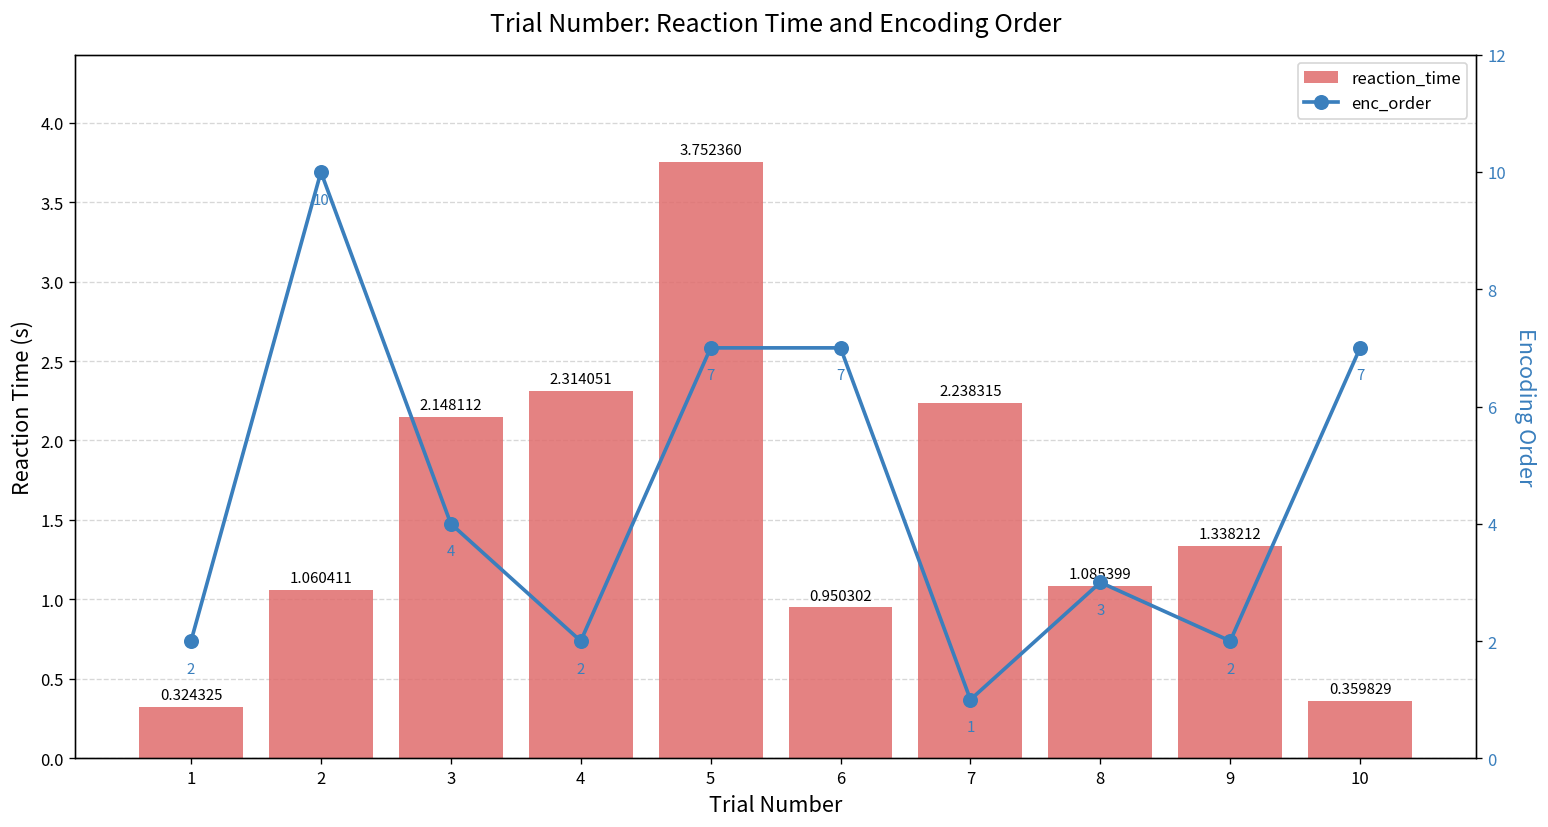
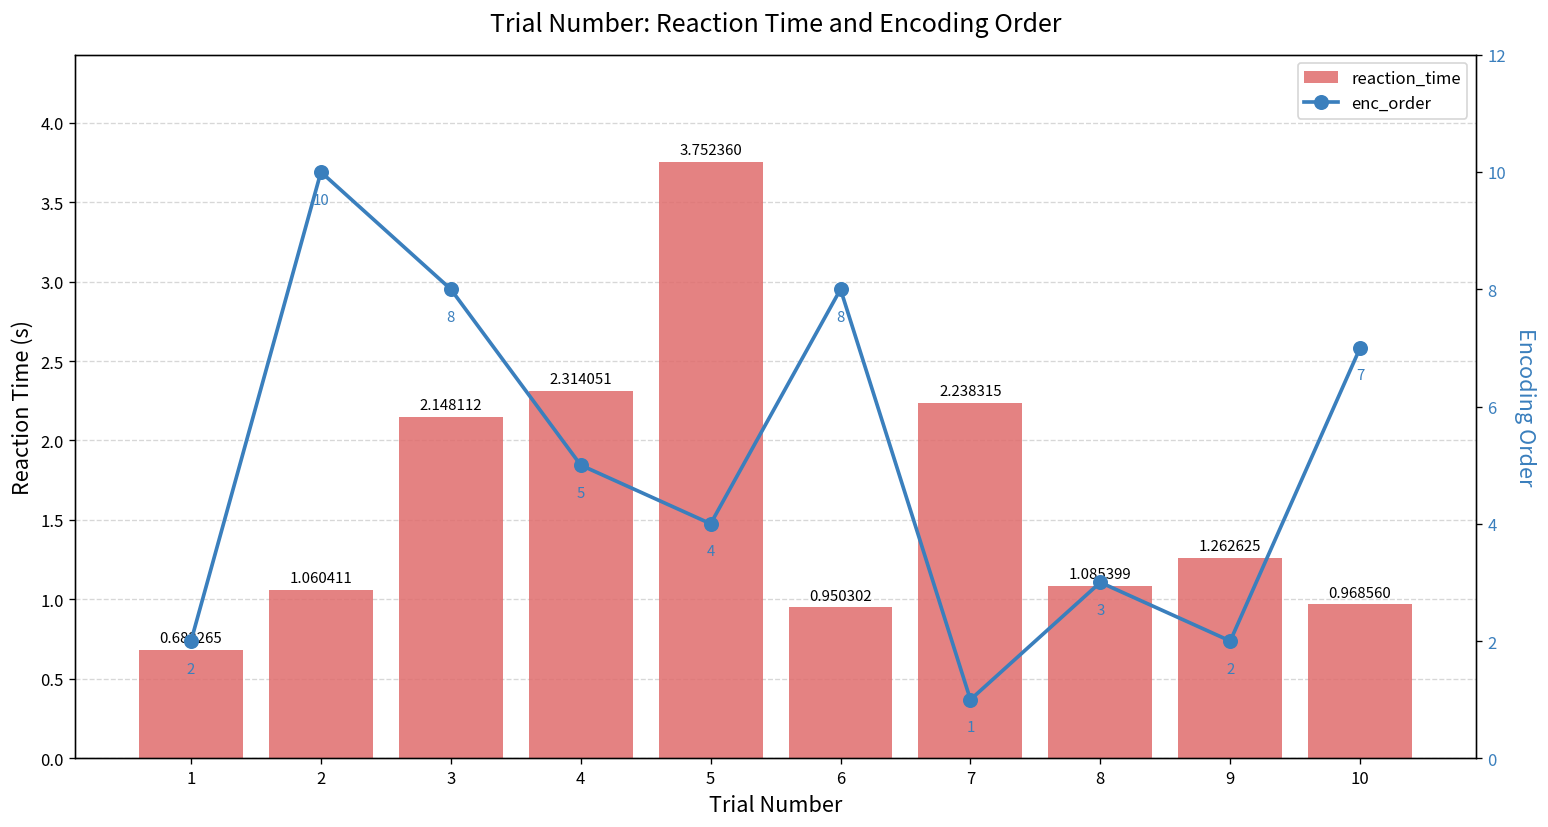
reaction_time, 1: 0.324325 -> 0.683265
reaction_time, 9: 1.338212 -> 1.262625
reaction_time, 10: 0.359829 -> 0.968560
enc_order, 3: 4 -> 8
enc_order, 4: 2 -> 5
enc_order, 5: 7 -> 4
enc_order, 6: 7 -> 8
